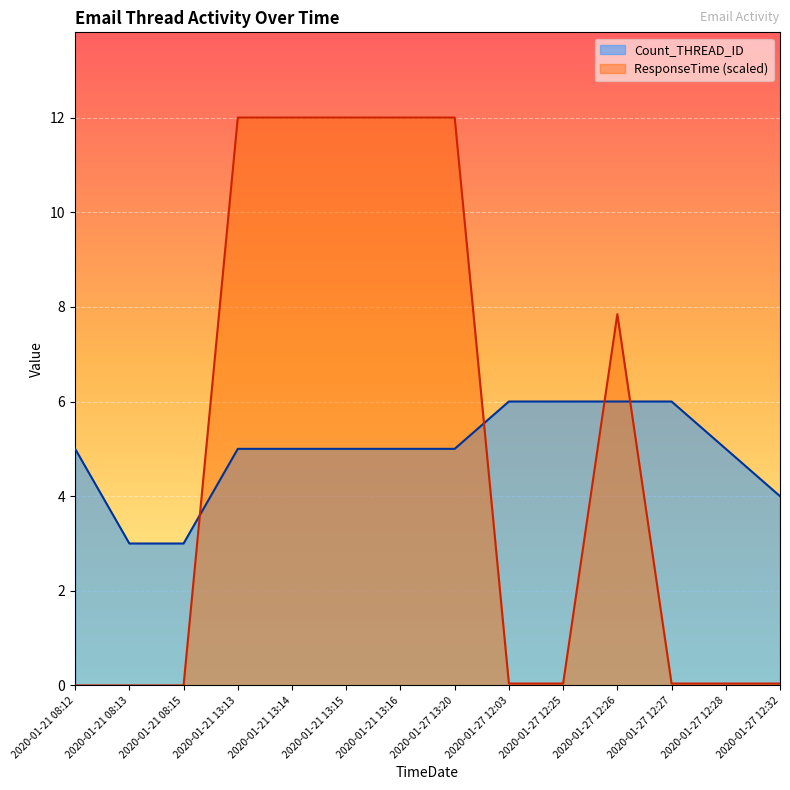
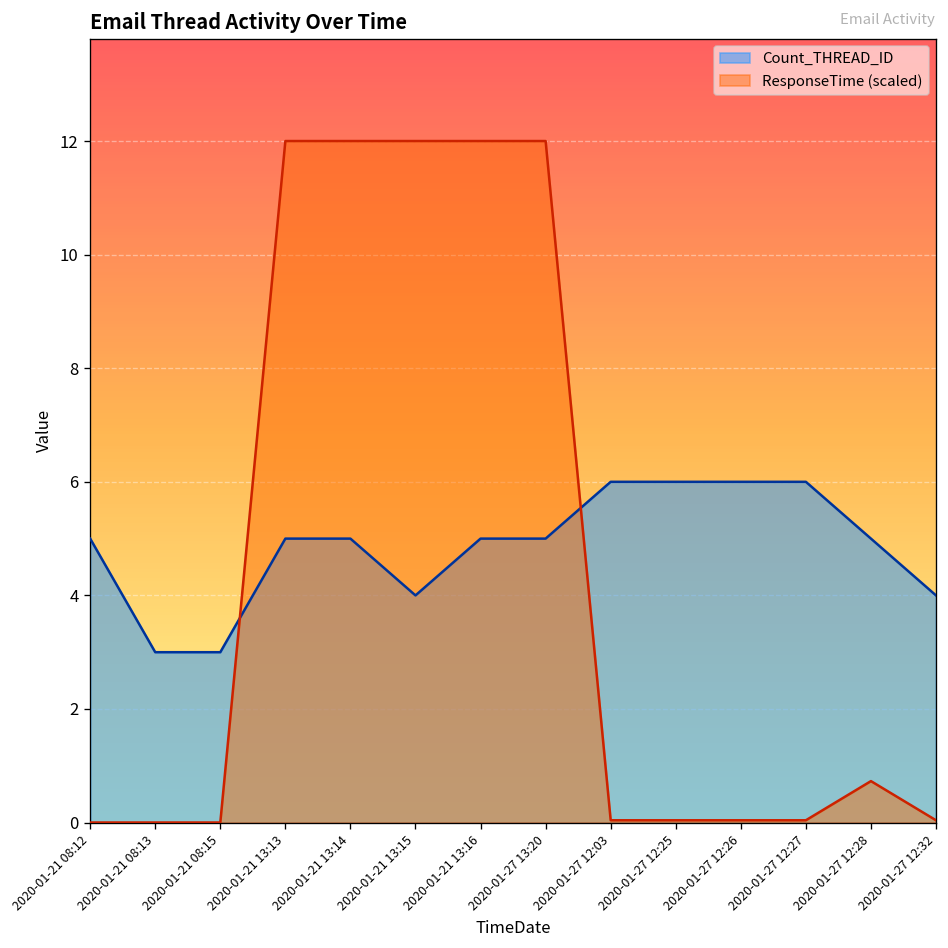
Count_THREAD_ID, 2020-01-21 13:15: 5 -> 4
ResponseTime (scaled), 2020-01-27 12:26: 7.8 -> 0.0
ResponseTime (scaled), 2020-01-27 12:28: 0.0 -> 0.7
